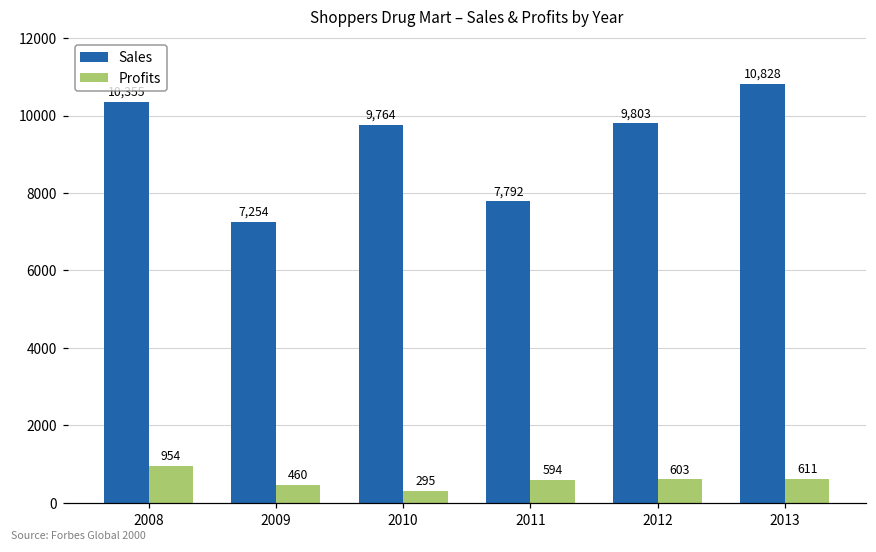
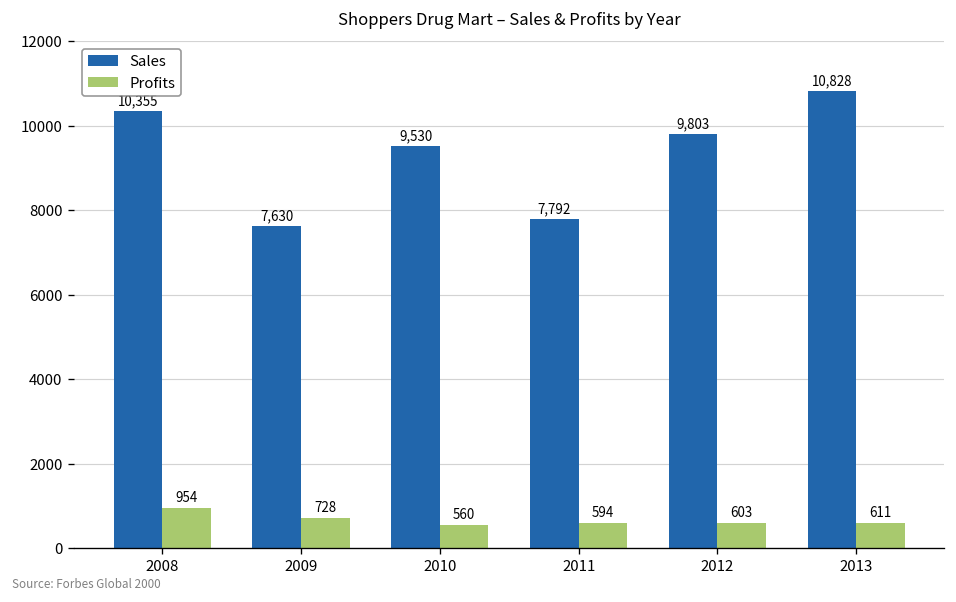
Sales, 2009: 7,254 -> 7,630
Profits, 2009: 460 -> 728
Sales, 2010: 9,764 -> 9,530
Profits, 2010: 295 -> 560
